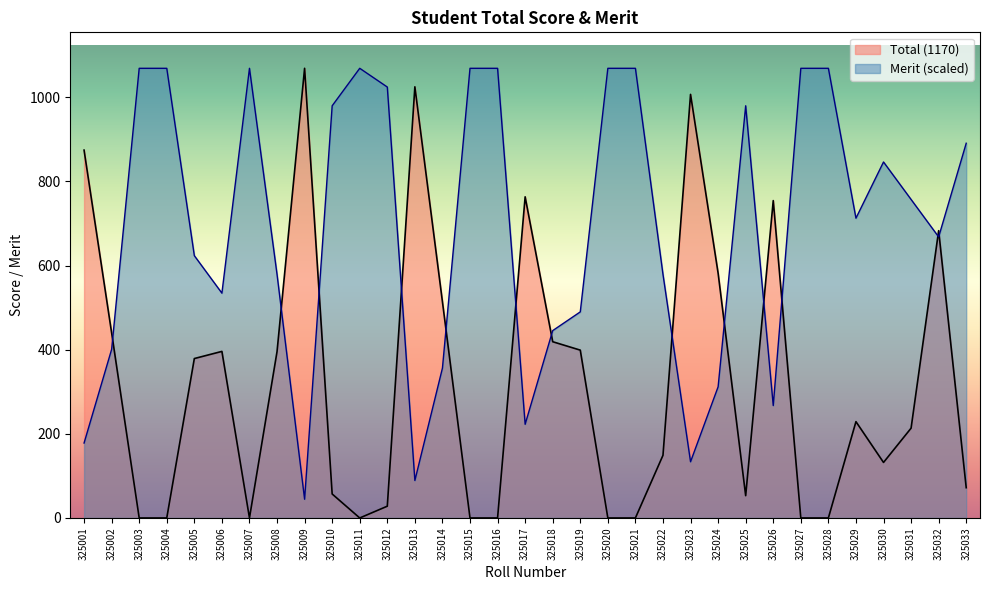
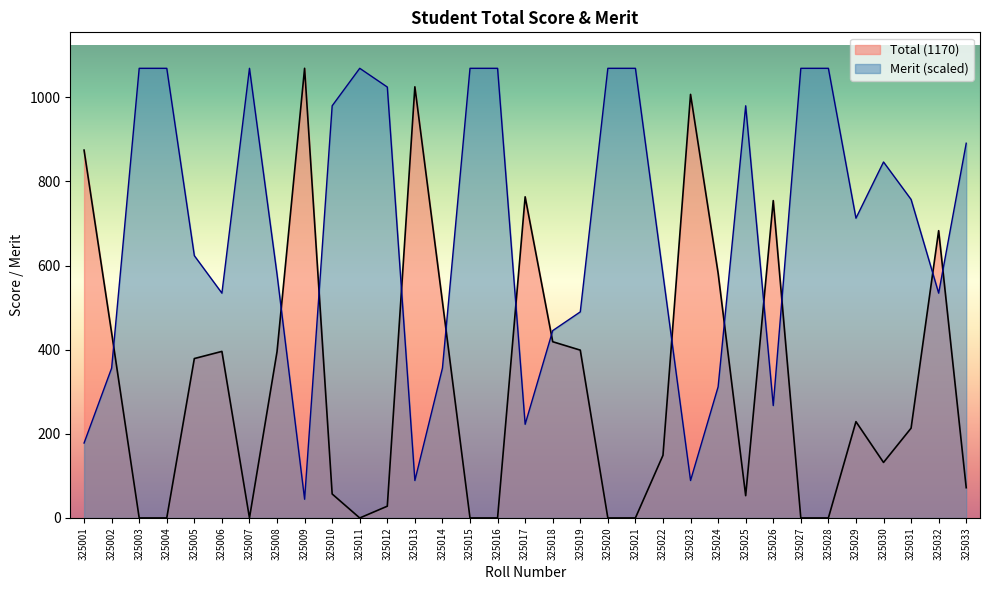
Merit (scaled), 325002: 400 -> 360
Merit (scaled), 325023: 130 -> 90
Merit (scaled), 325032: 670 -> 530
